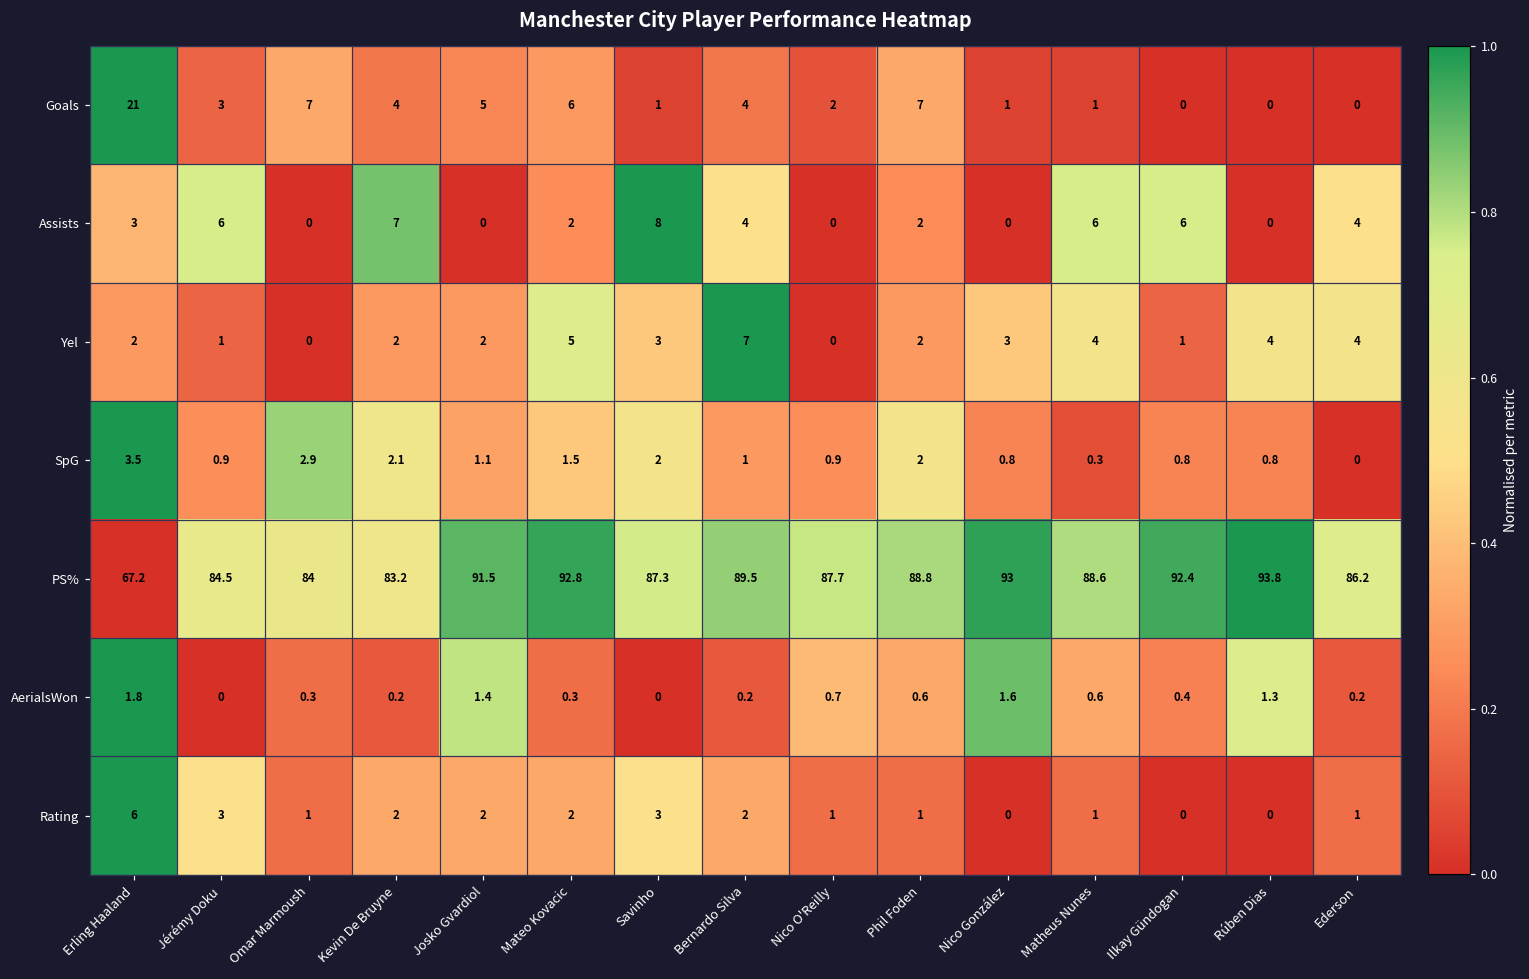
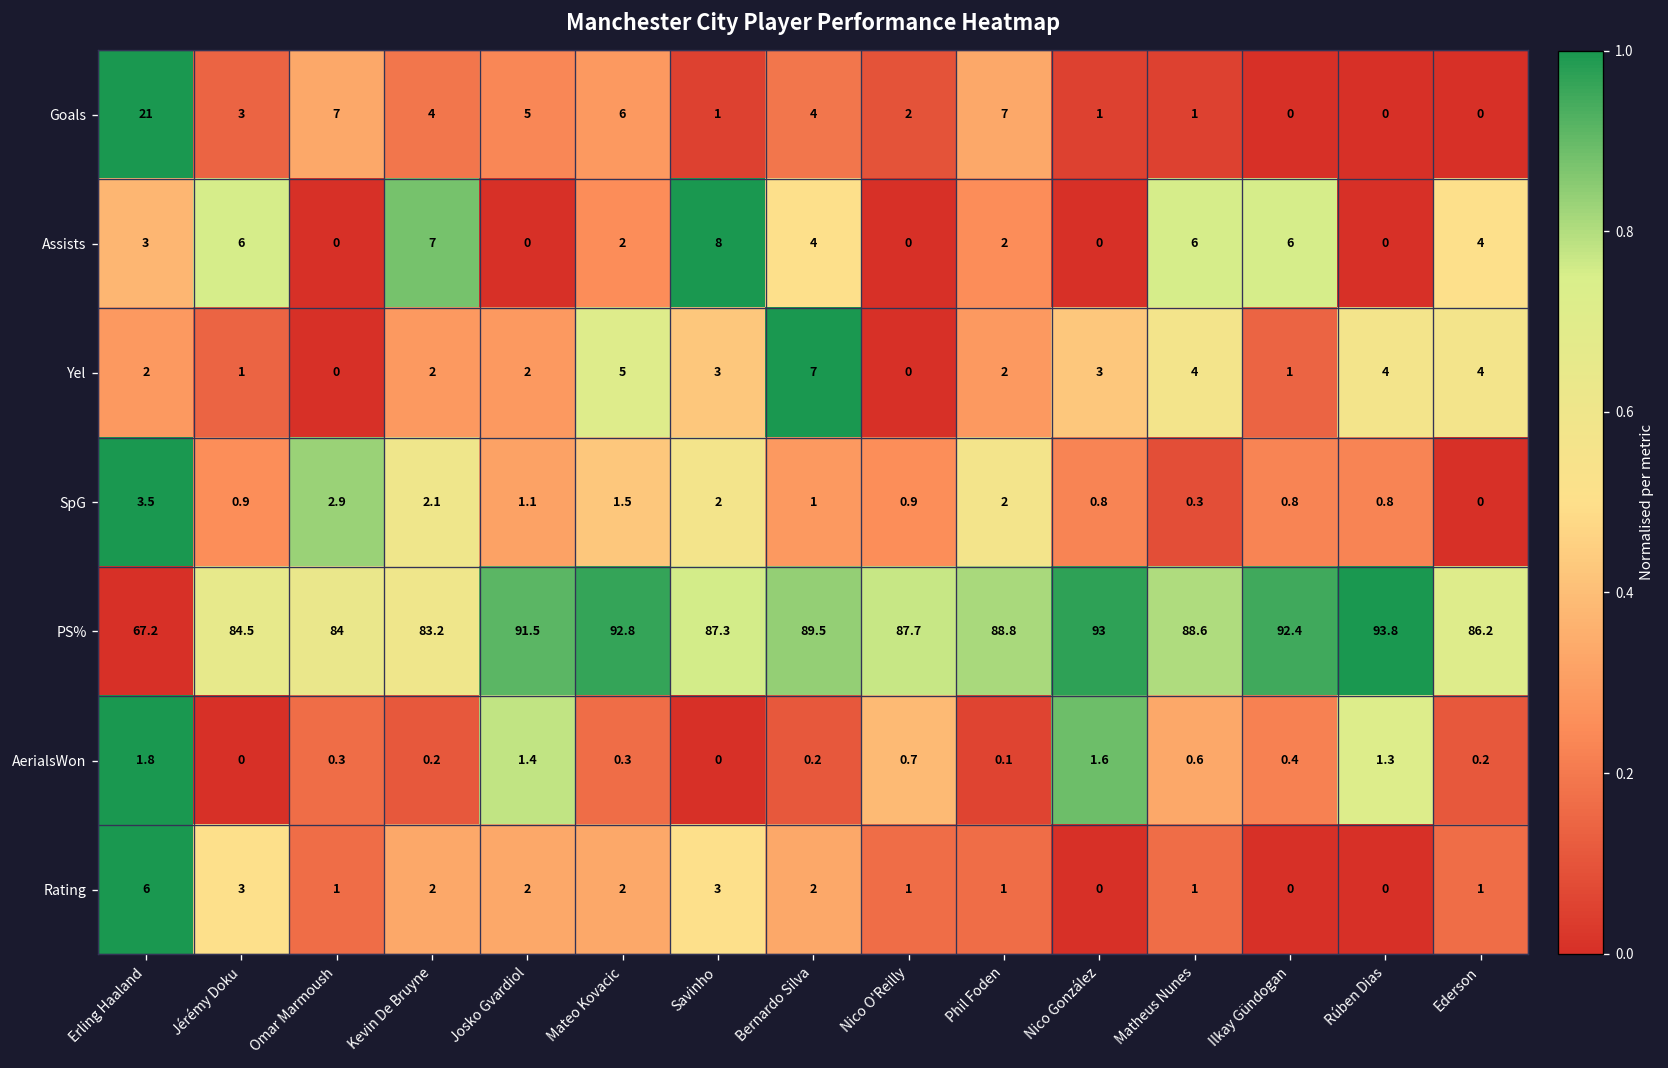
AerialsWon, Phil Foden: 0.6 -> 0.1
